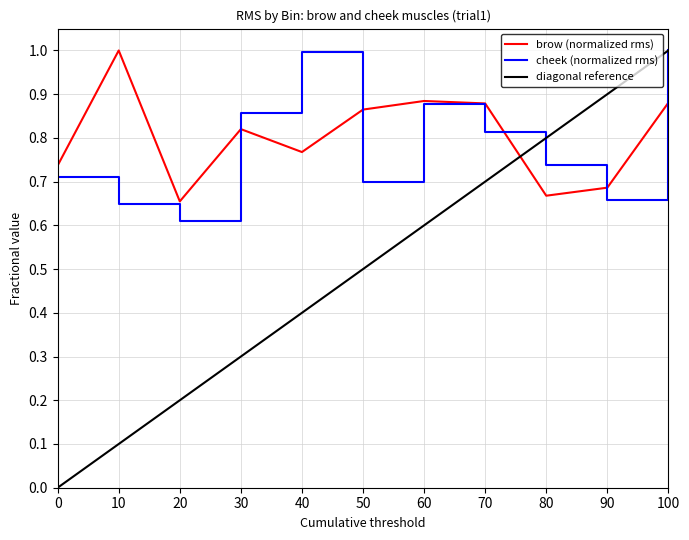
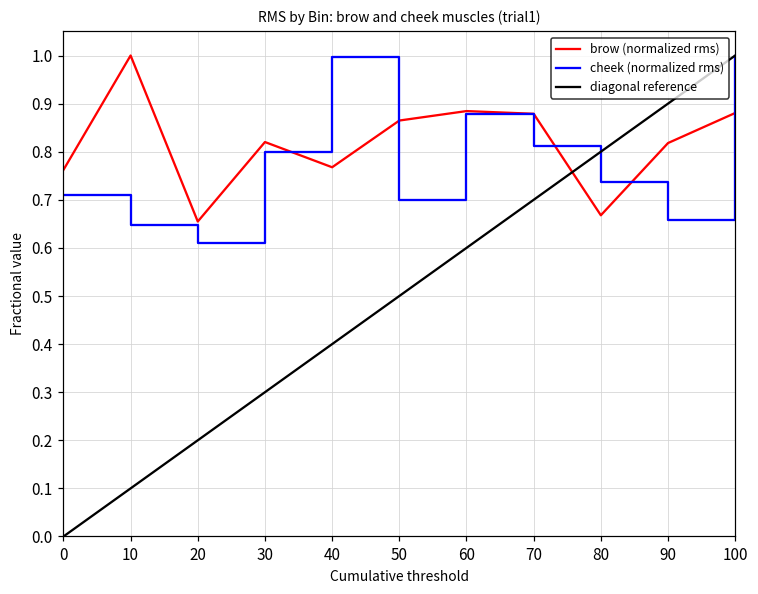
brow (normalized rms), 0: 0.74 -> 0.76
cheek (normalized rms), 30: 0.86 -> 0.80
brow (normalized rms), 90: 0.69 -> 0.82
